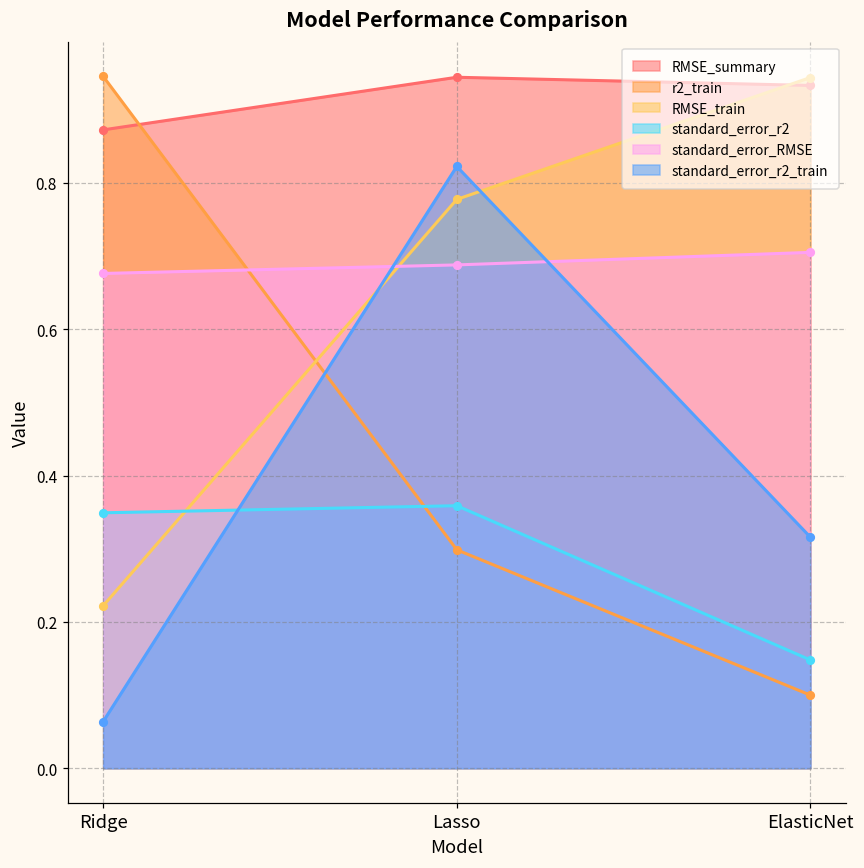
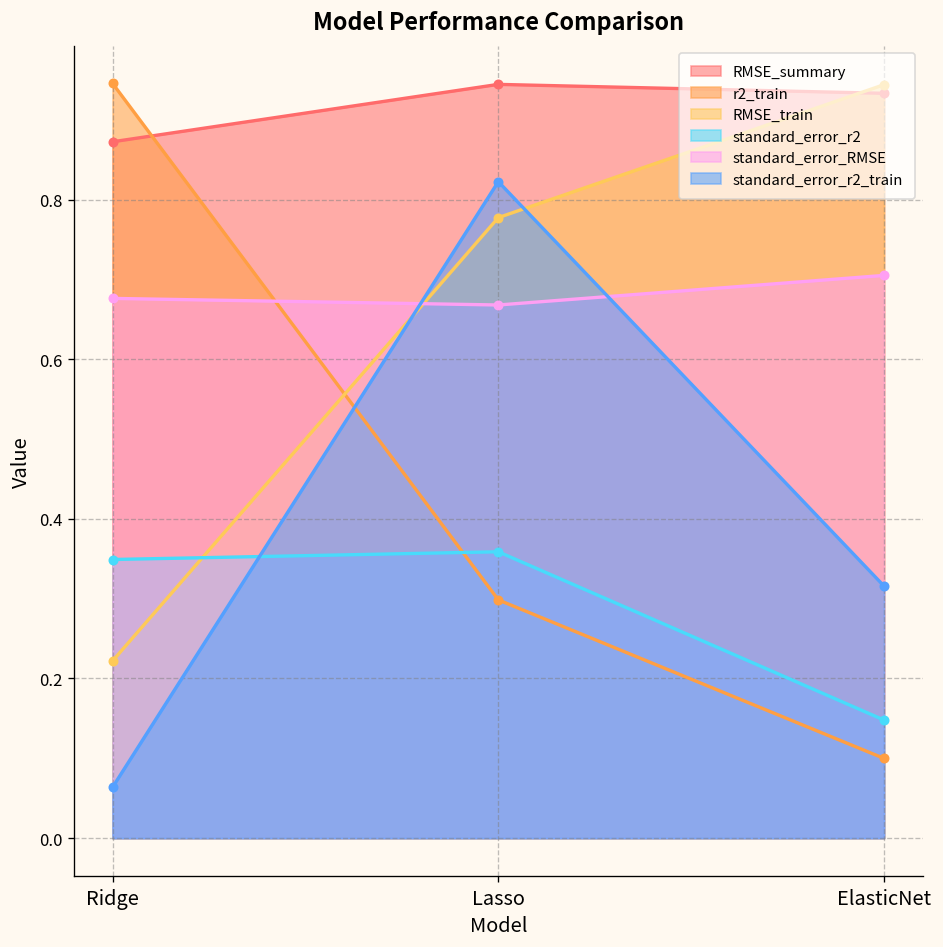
standard_error_RMSE, Lasso: 0.69 -> 0.67
